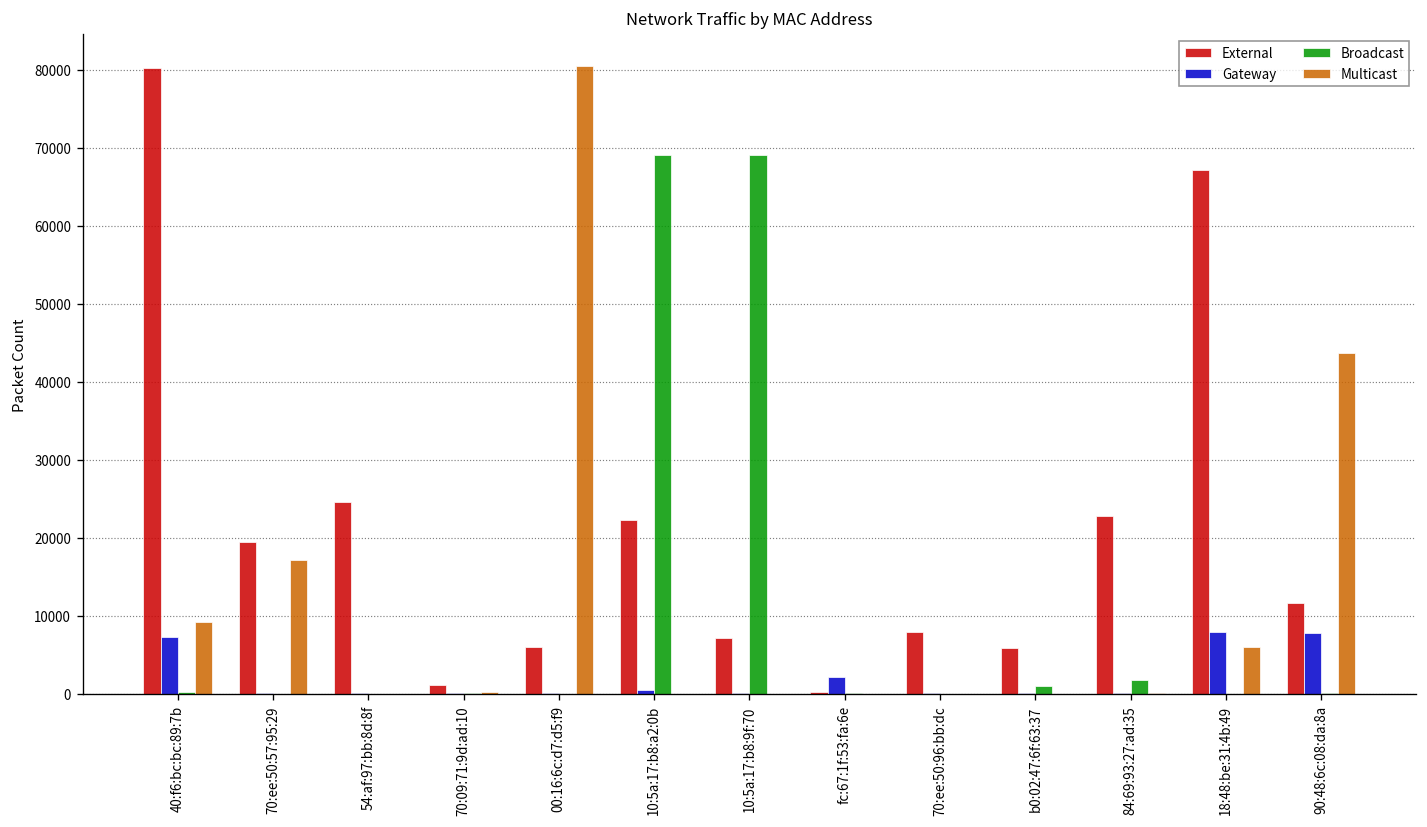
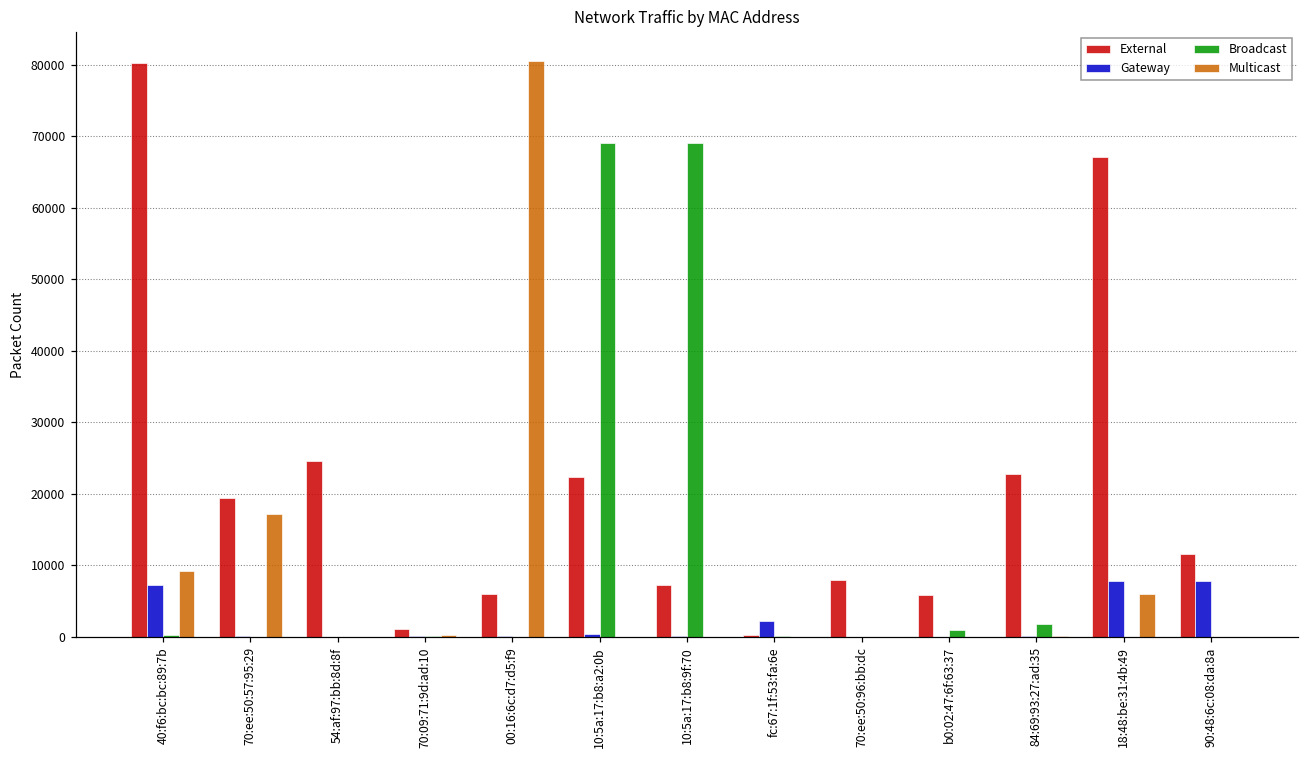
Multicast, 90:48:6c:08:da:8a: 44000 -> 0
